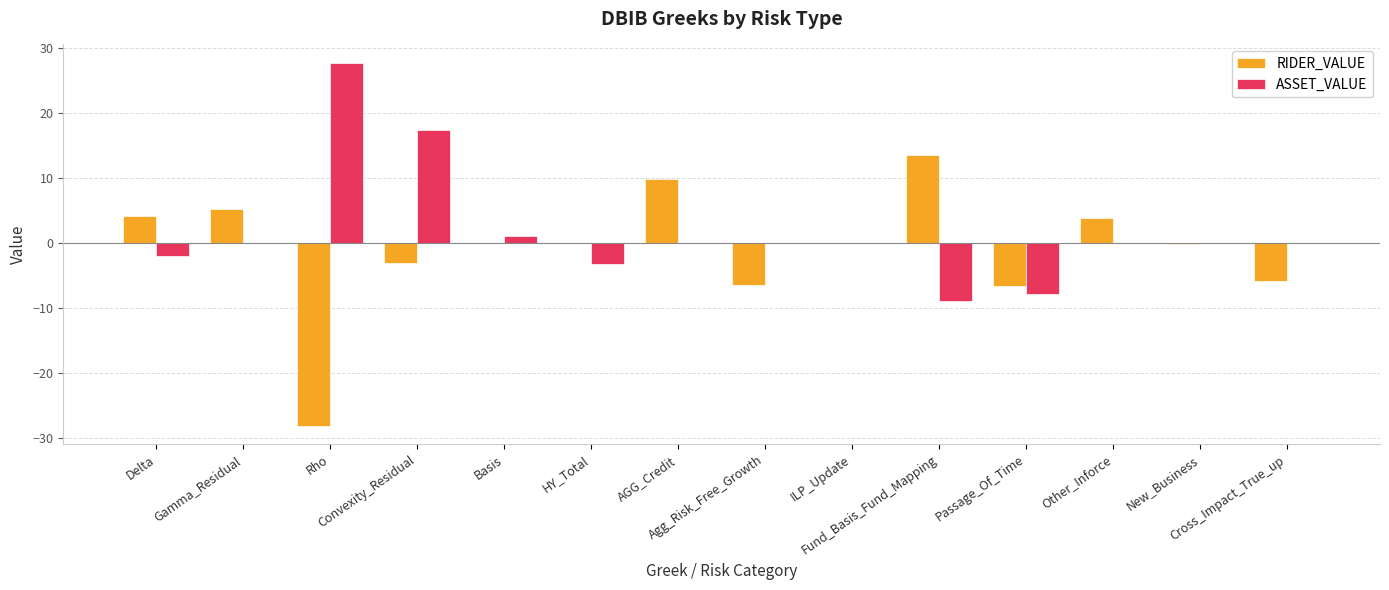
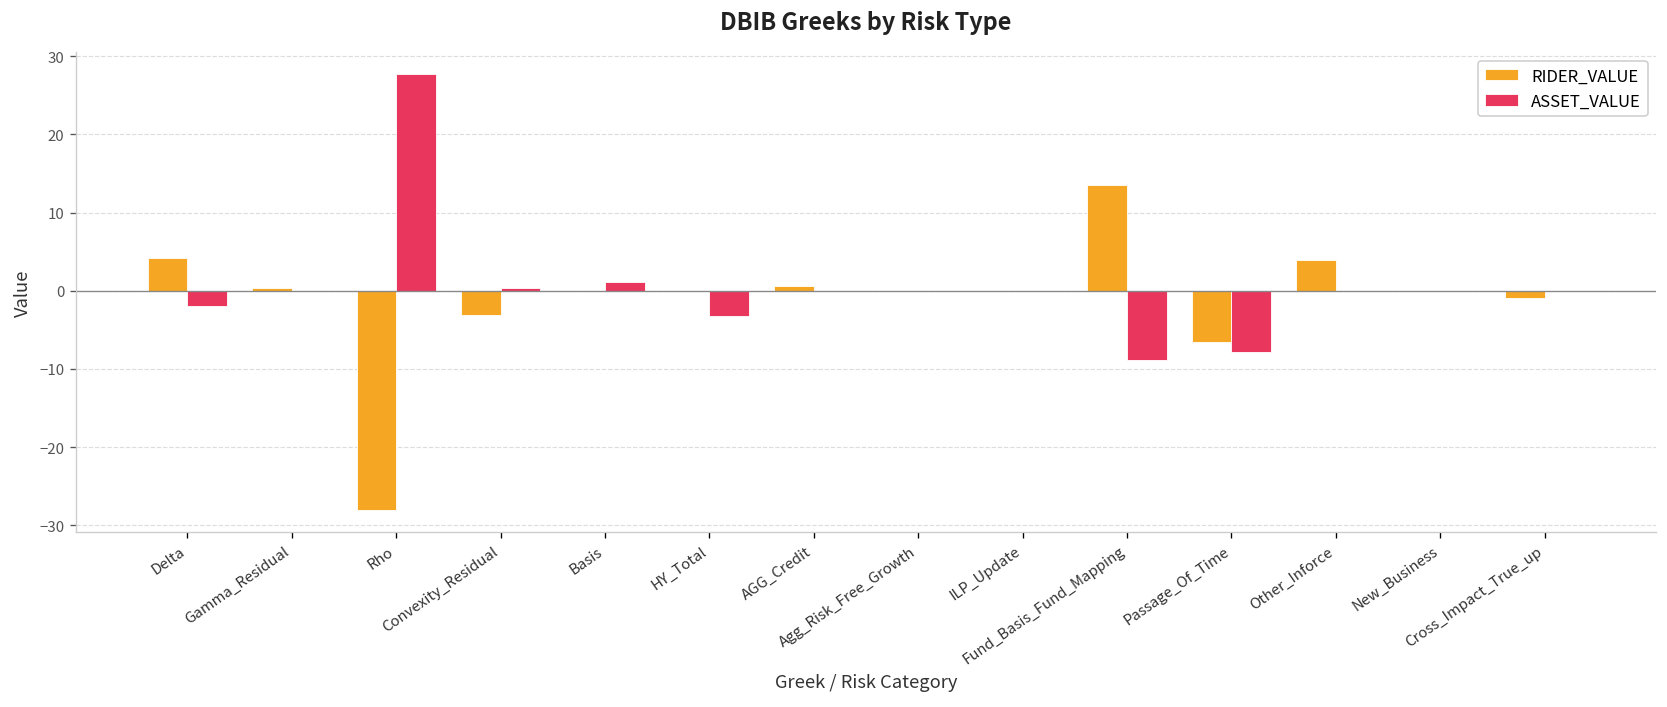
RIDER_VALUE, Gamma_Residual: 5 -> 0
ASSET_VALUE, Convexity_Residual: 17 -> 0
RIDER_VALUE, AGG_Credit: 10 -> 1
RIDER_VALUE, Agg_Risk_Free_Growth: -6 -> 0
RIDER_VALUE, Cross_Impact_True_up: -6 -> -1
